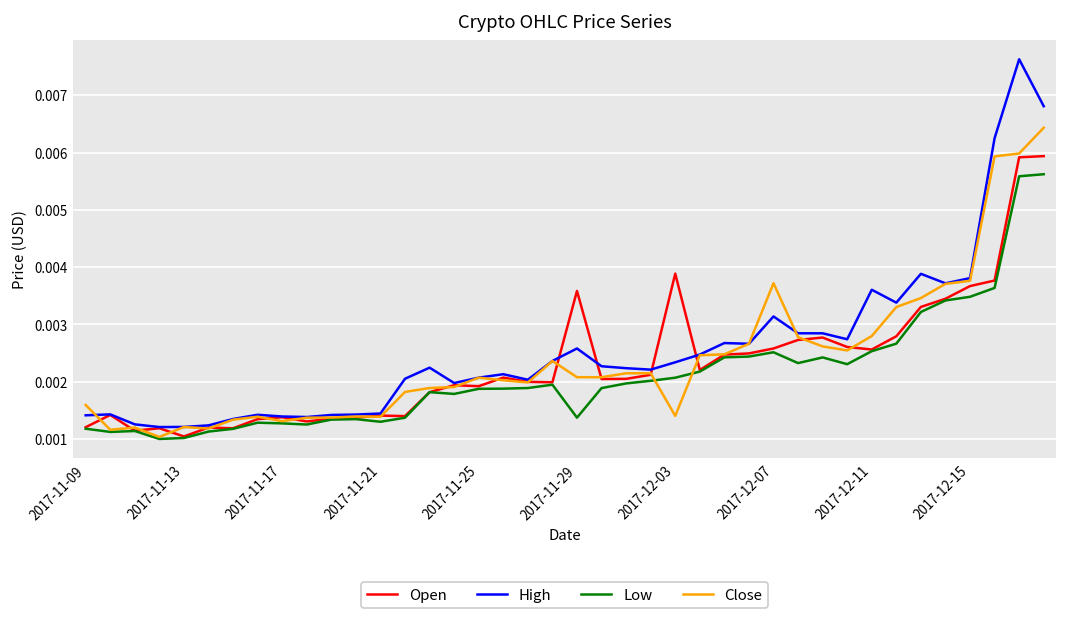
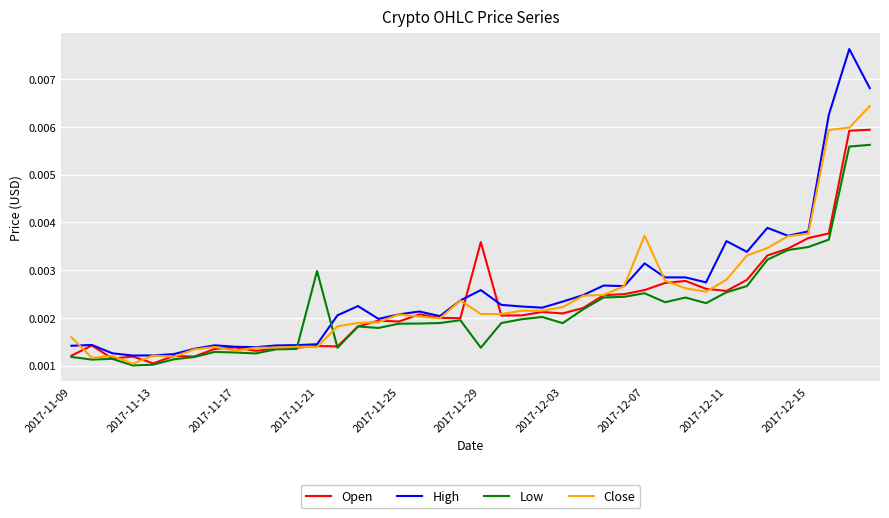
Low, 2017-11-21: 0.0013 -> 0.0030
Open, 2017-12-03: 0.0039 -> 0.0021
Low, 2017-12-03: 0.0021 -> 0.0019
Close, 2017-12-03: 0.0014 -> 0.0022
